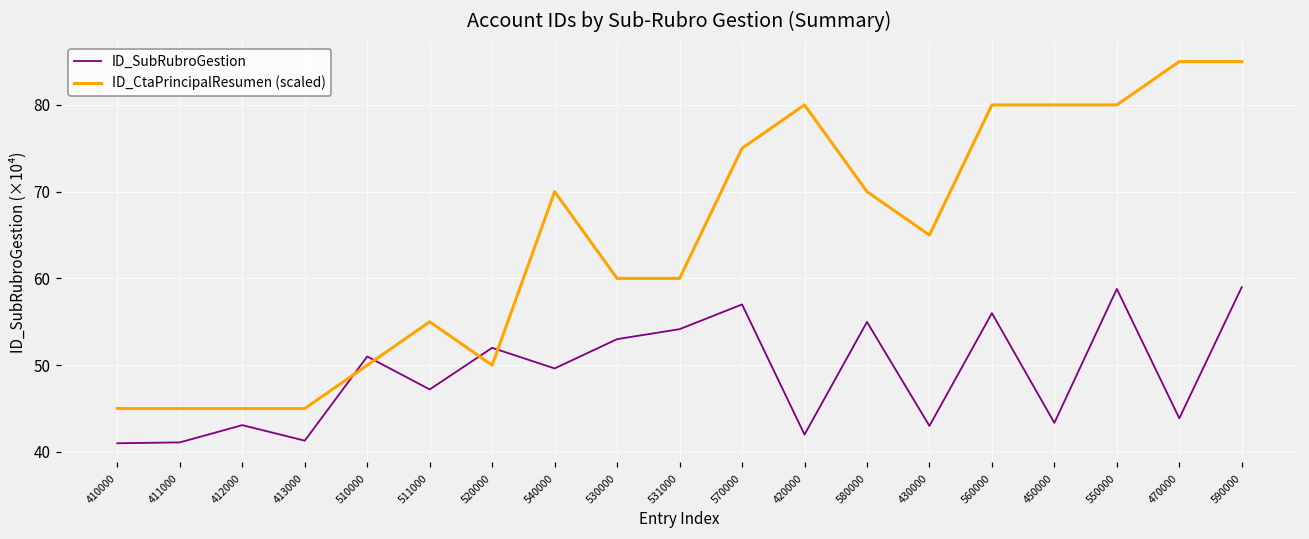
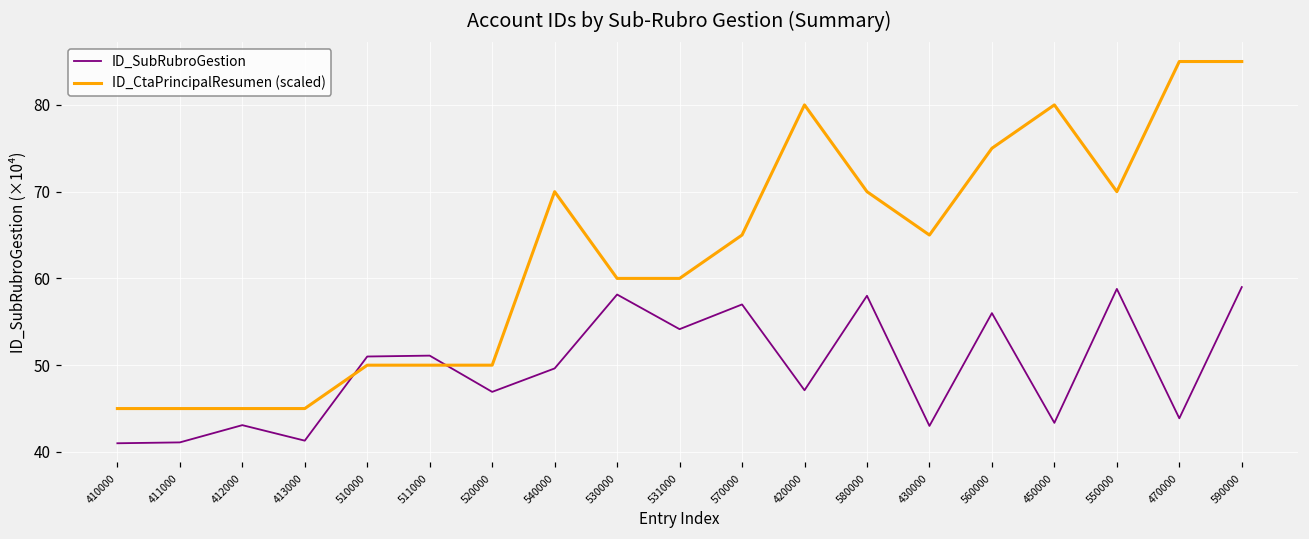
ID_SubRubroGestion, 511000: 47 -> 51
ID_CtaPrincipalResumen (scaled), 511000: 55 -> 50
ID_SubRubroGestion, 520000: 52 -> 47
ID_SubRubroGestion, 530000: 53 -> 58
ID_CtaPrincipalResumen (scaled), 570000: 75 -> 65
ID_SubRubroGestion, 420000: 42 -> 47
ID_SubRubroGestion, 580000: 55 -> 58
ID_CtaPrincipalResumen (scaled), 560000: 80 -> 75
ID_CtaPrincipalResumen (scaled), 550000: 80 -> 70
